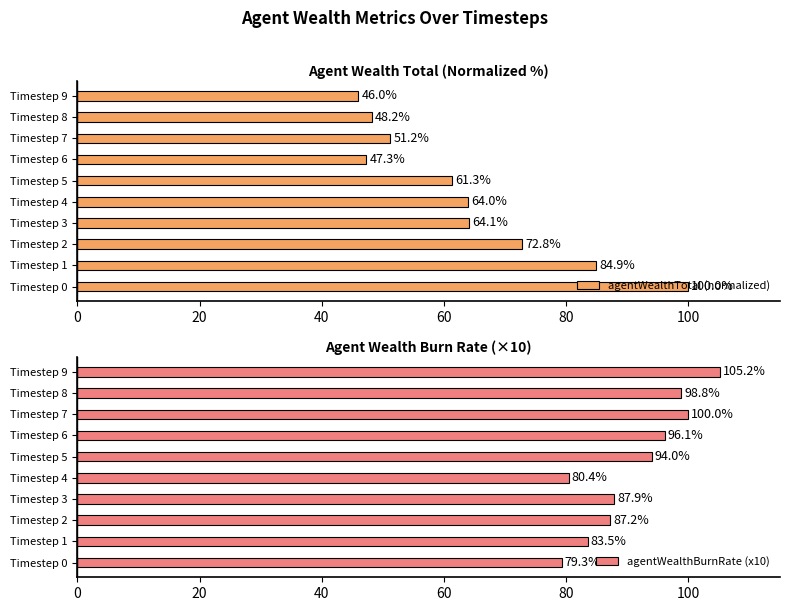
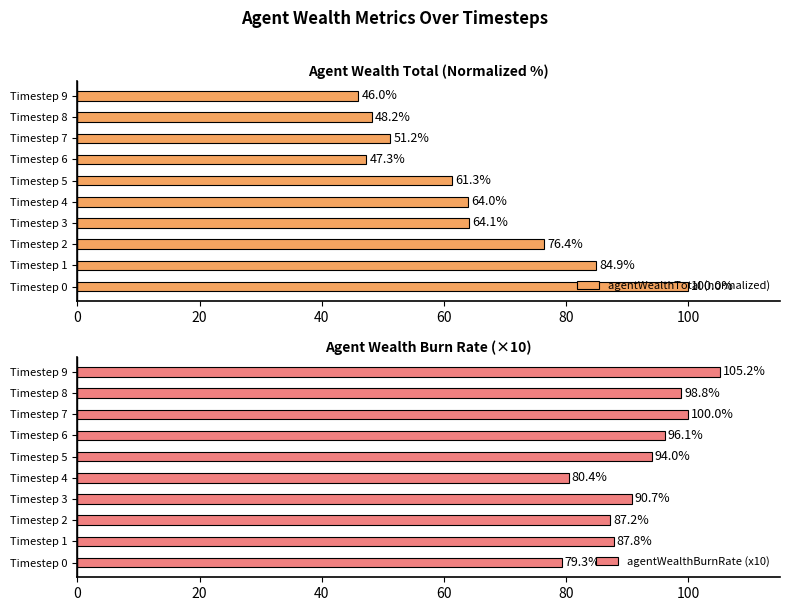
Agent Wealth Total (Normalized %), Timestep 2: 72.8% -> 76.4%
Agent Wealth Burn Rate (×10), Timestep 3: 87.9% -> 90.7%
Agent Wealth Burn Rate (×10), Timestep 1: 83.5% -> 87.8%
